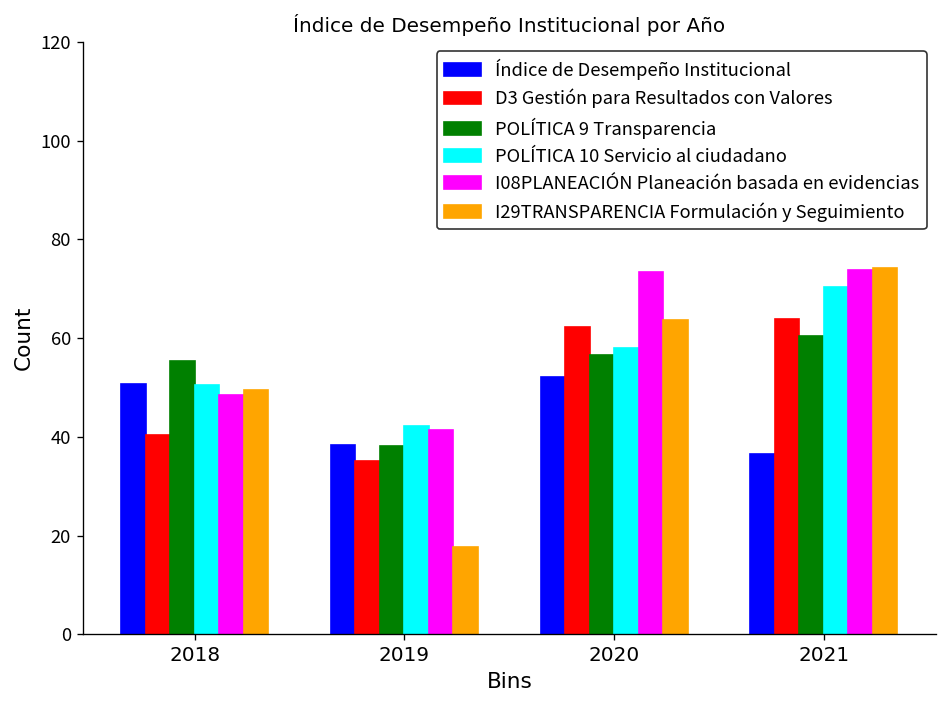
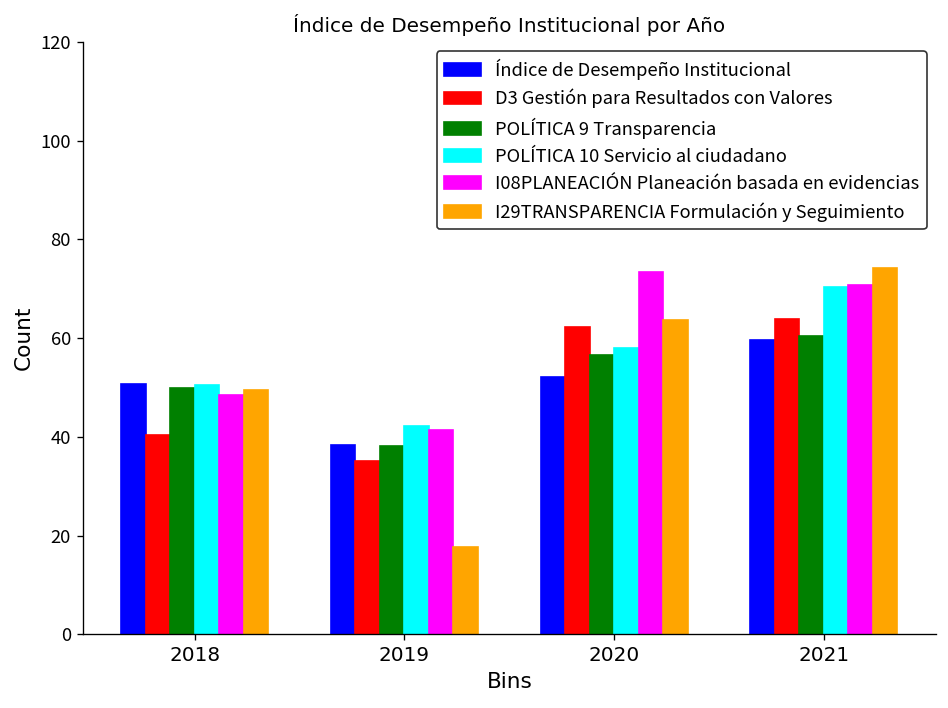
POLÍTICA 9 Transparencia, 2018: 55 -> 50
Índice de Desempeño Institucional, 2021: 37 -> 60
I08PLANEACIÓN Planeación basada en evidencias, 2021: 74 -> 71
